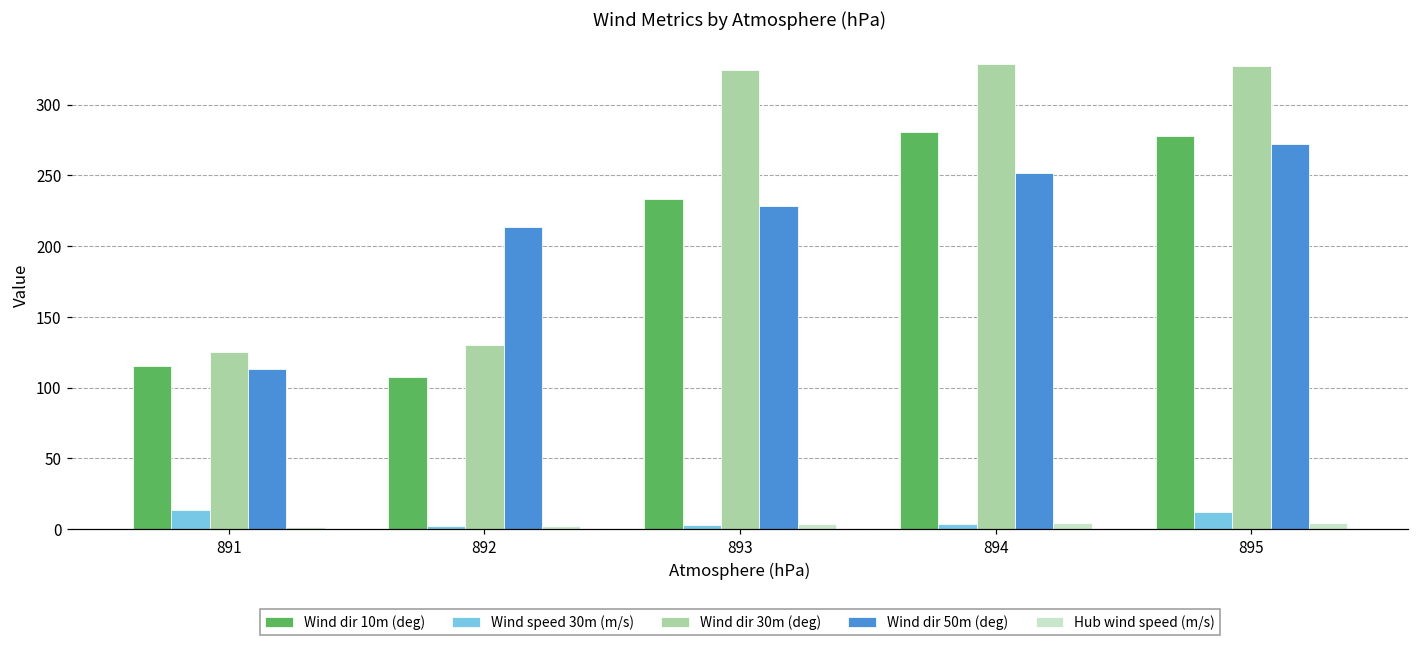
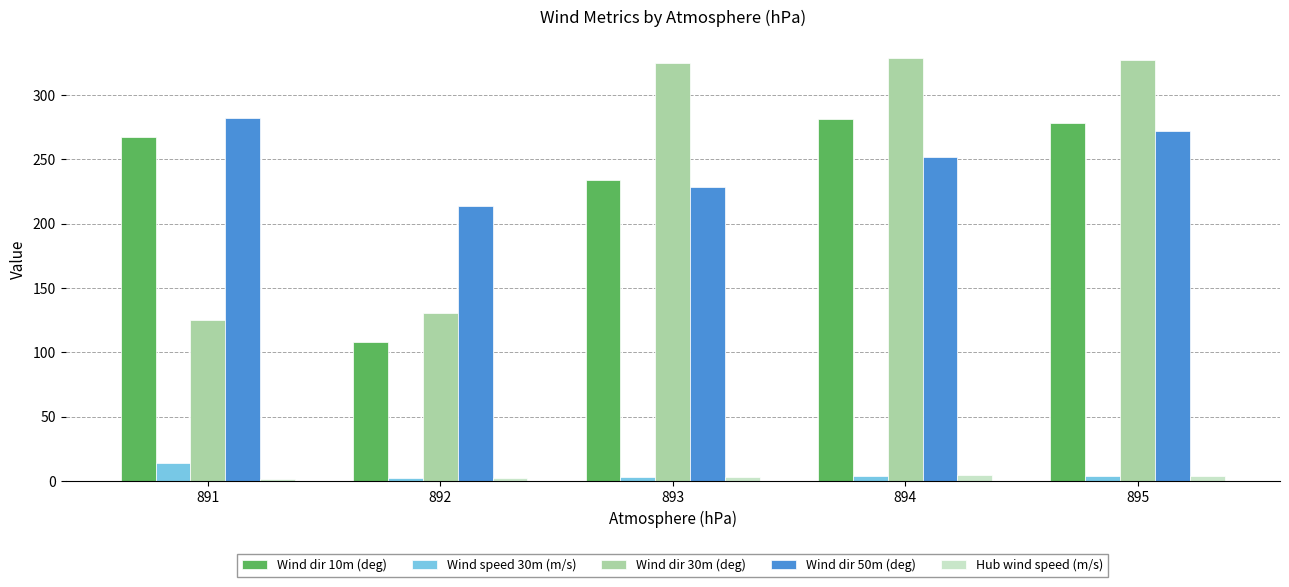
Wind dir 10m (deg), 891: 115 -> 267
Wind dir 50m (deg), 891: 113 -> 282
Wind speed 30m (m/s), 895: 12 -> 3
